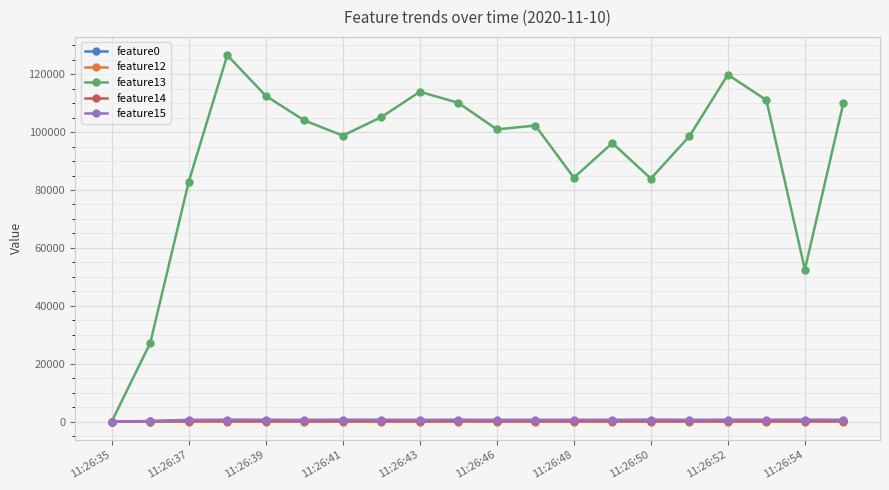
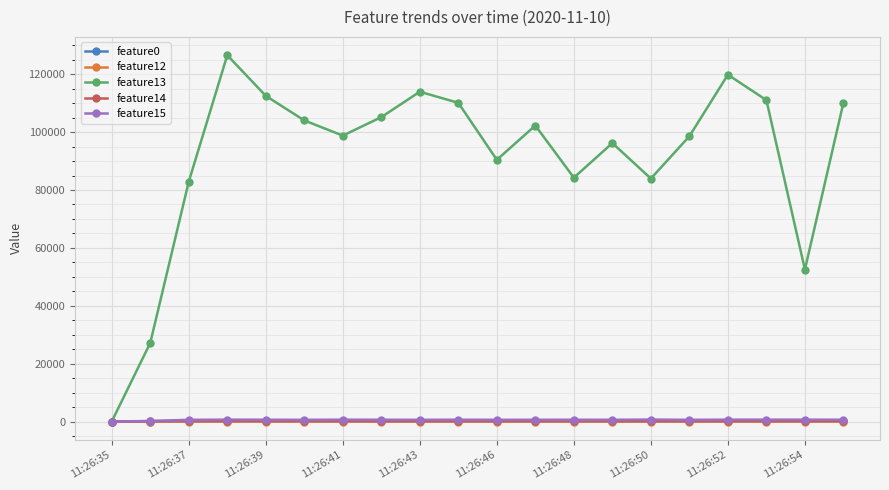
feature13, 11:26:46: 101000 -> 90000
